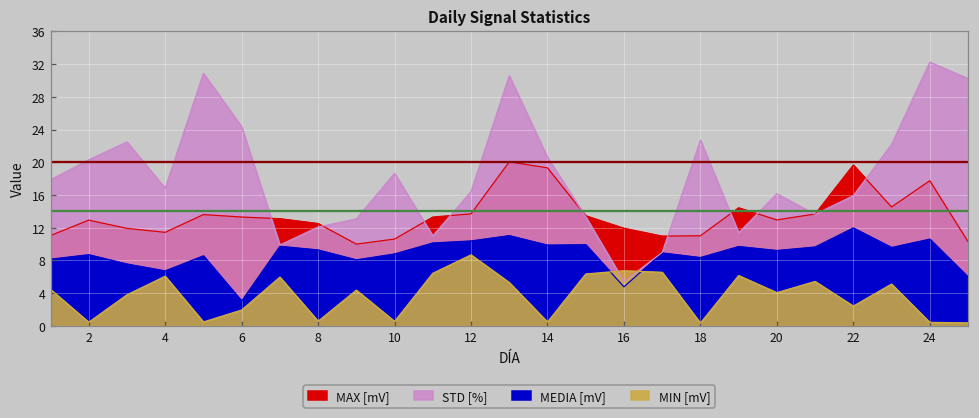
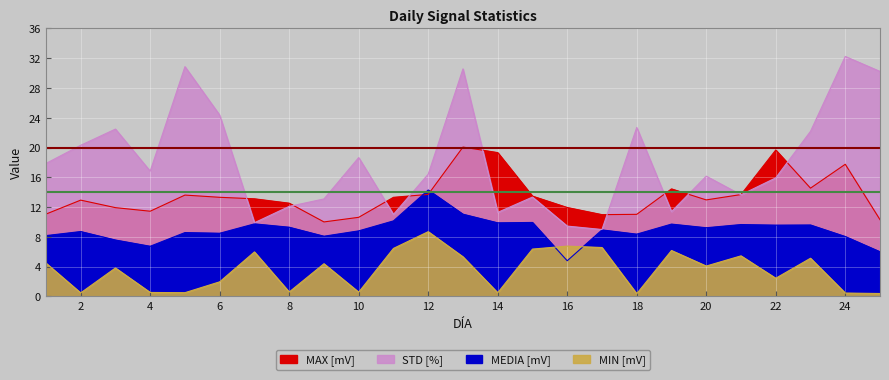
MIN [mV], 4: 6 -> 1
MEDIA [mV], 6: 3 -> 8
MEDIA [mV], 12: 10 -> 14
STD [%], 14: 21 -> 11
STD [%], 16: 5 -> 9
MEDIA [mV], 22: 12 -> 10
MEDIA [mV], 24: 11 -> 8
